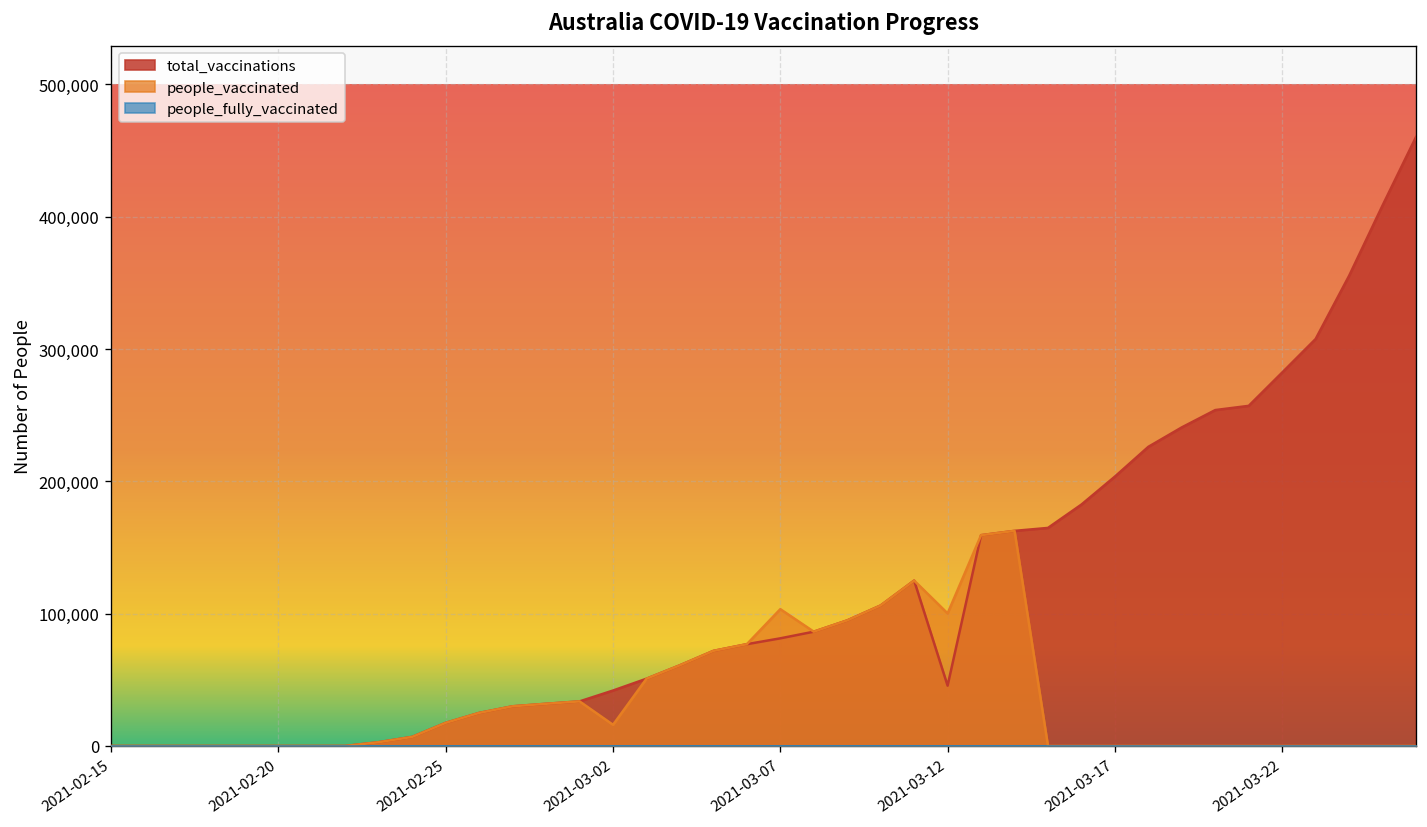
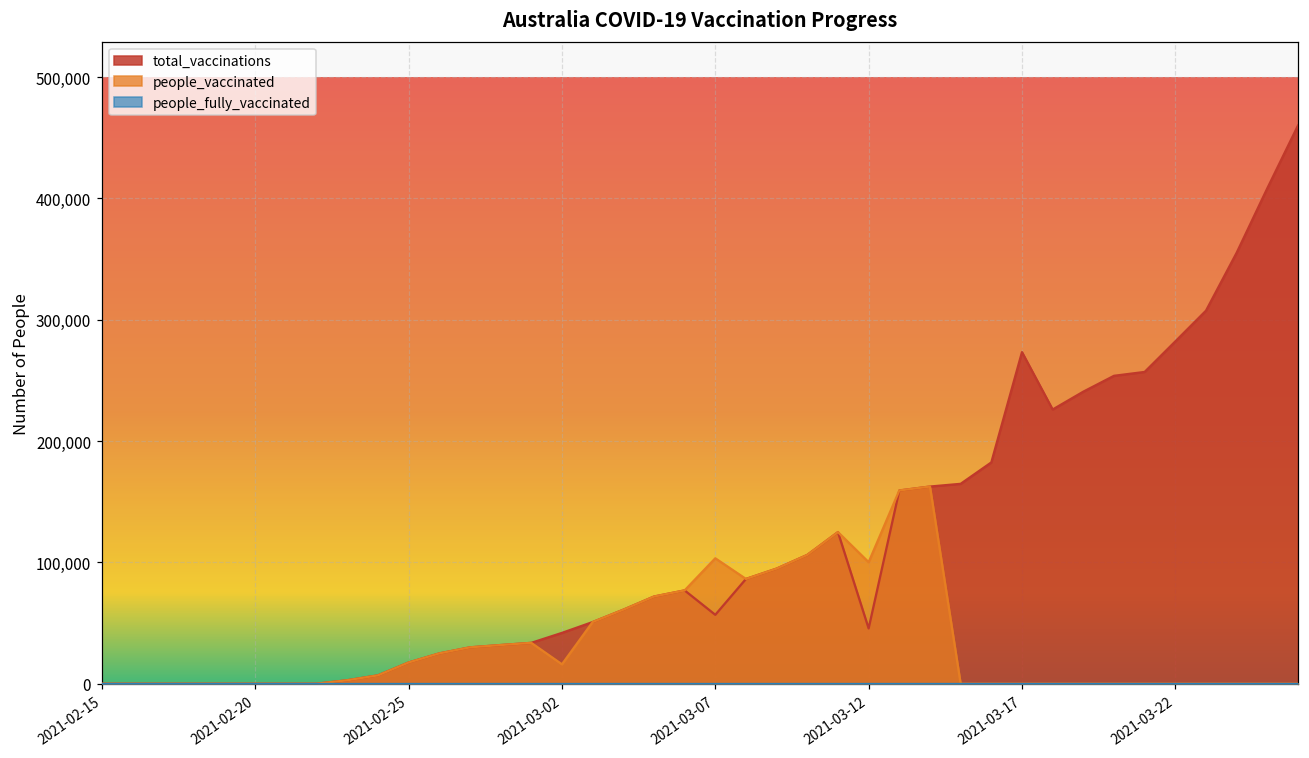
total_vaccinations, 2021-03-07: 81,000 -> 57,000
total_vaccinations, 2021-03-17: 204,000 -> 273,000
